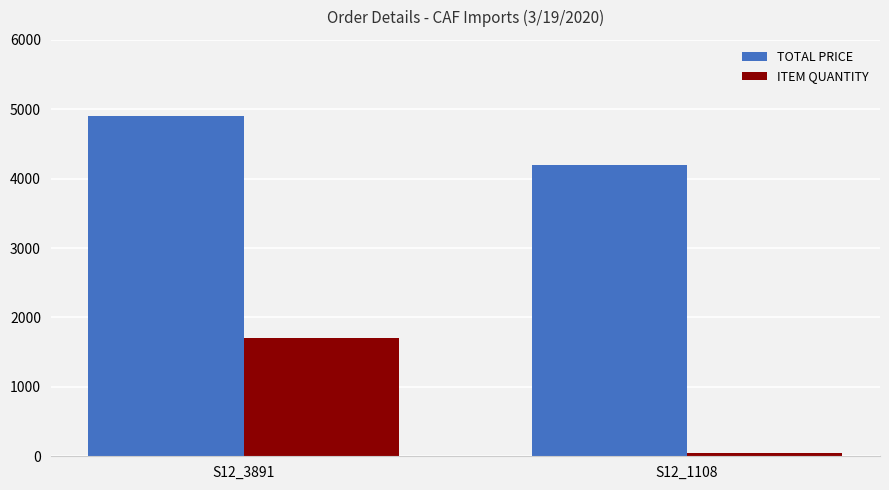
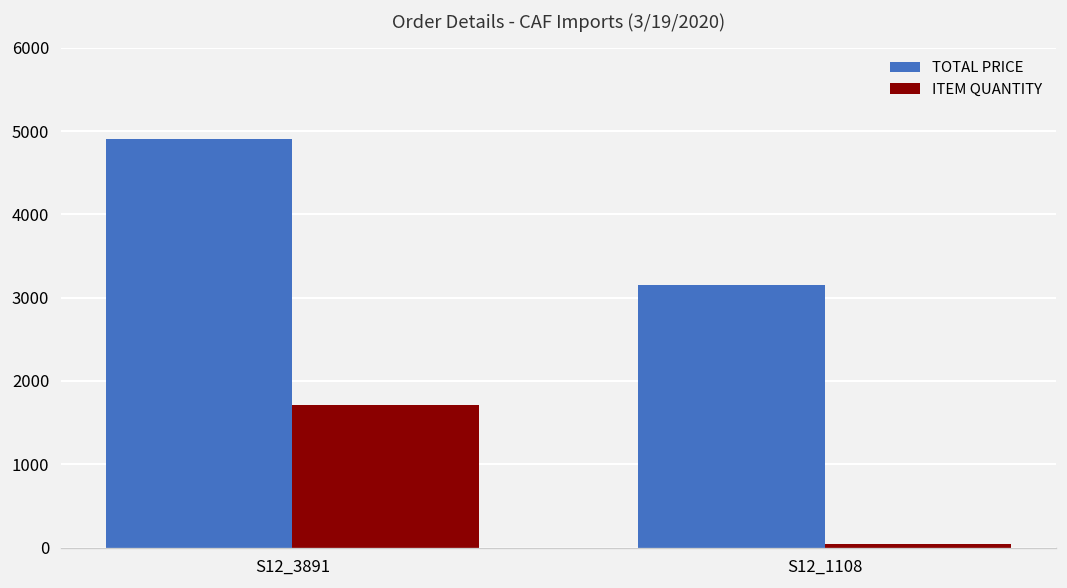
TOTAL PRICE, S12_1108: 4200 -> 3200
